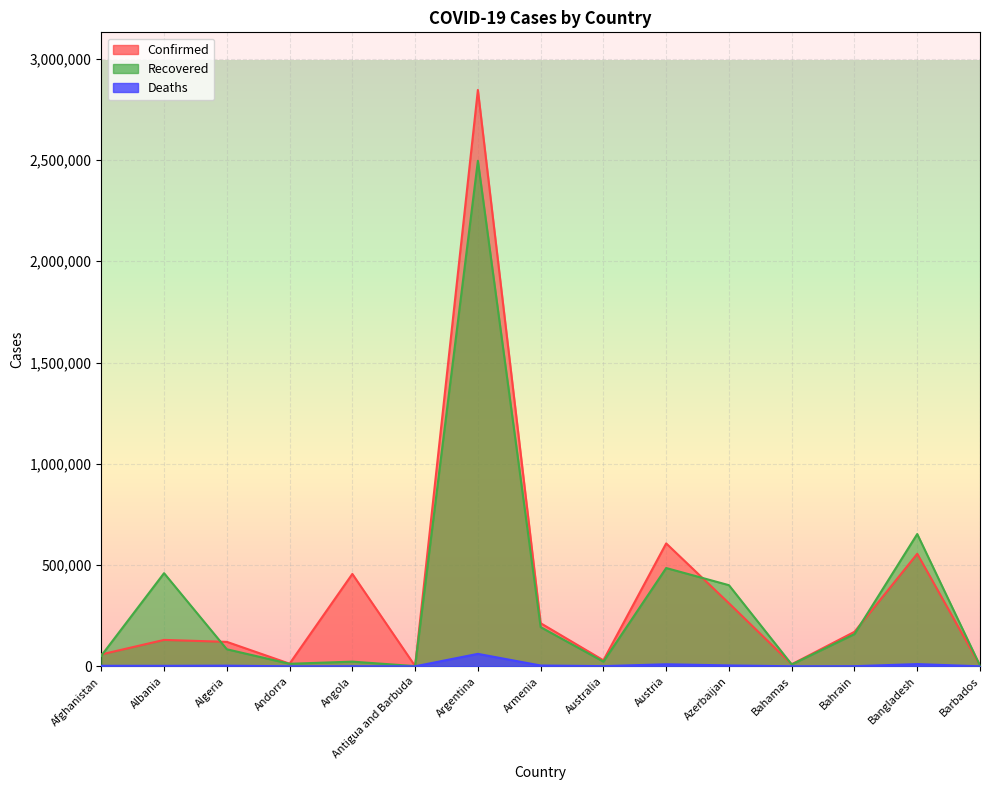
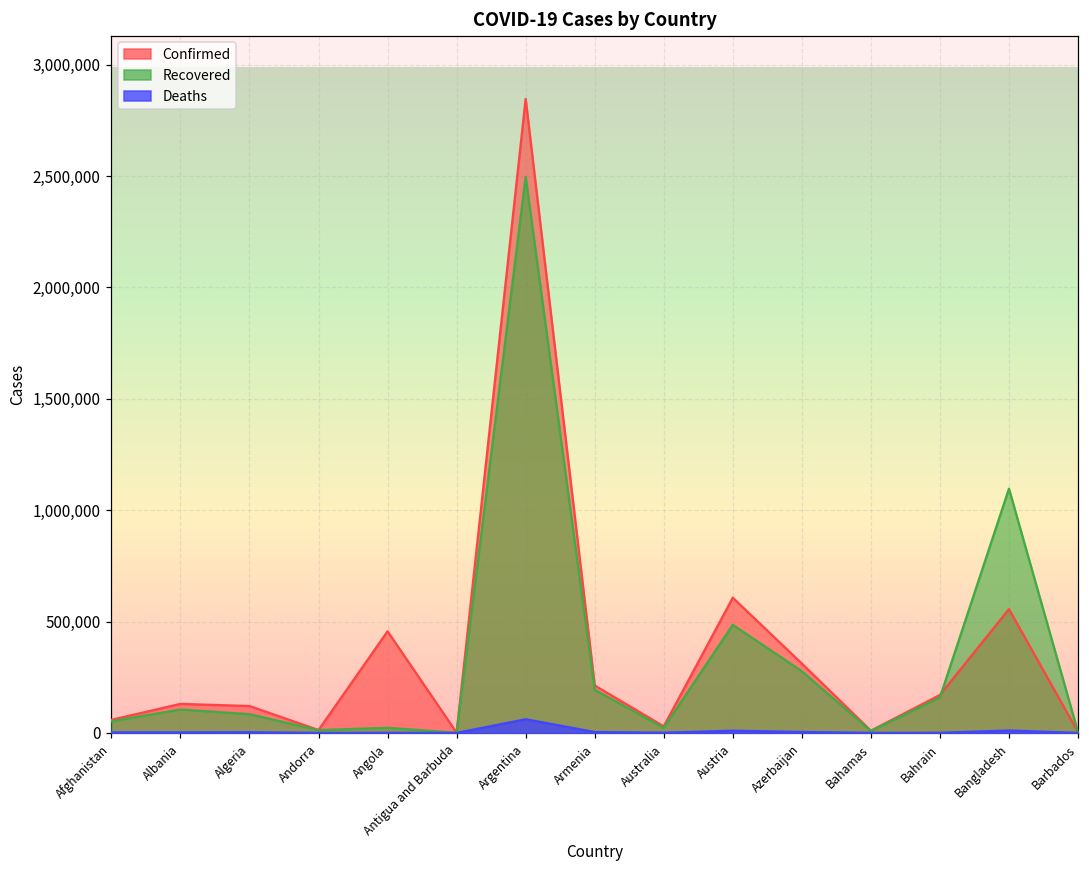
Recovered, Albania: 460,000 -> 110,000
Recovered, Azerbaijan: 400,000 -> 280,000
Recovered, Bangladesh: 650,000 -> 1,100,000
